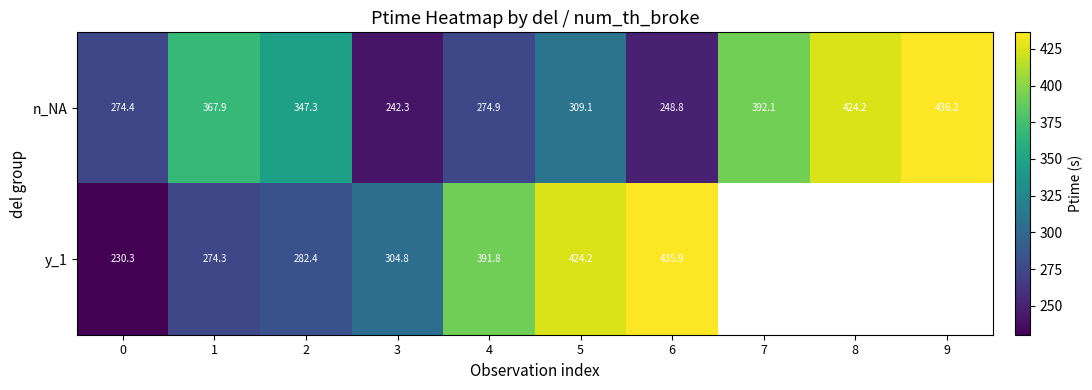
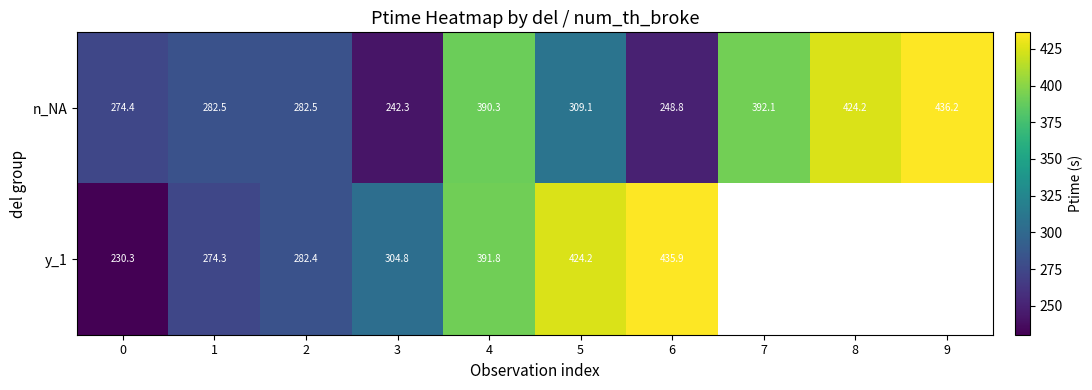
n_NA, 1: 367.9 -> 282.5
n_NA, 2: 347.3 -> 282.5
n_NA, 4: 274.9 -> 390.3
